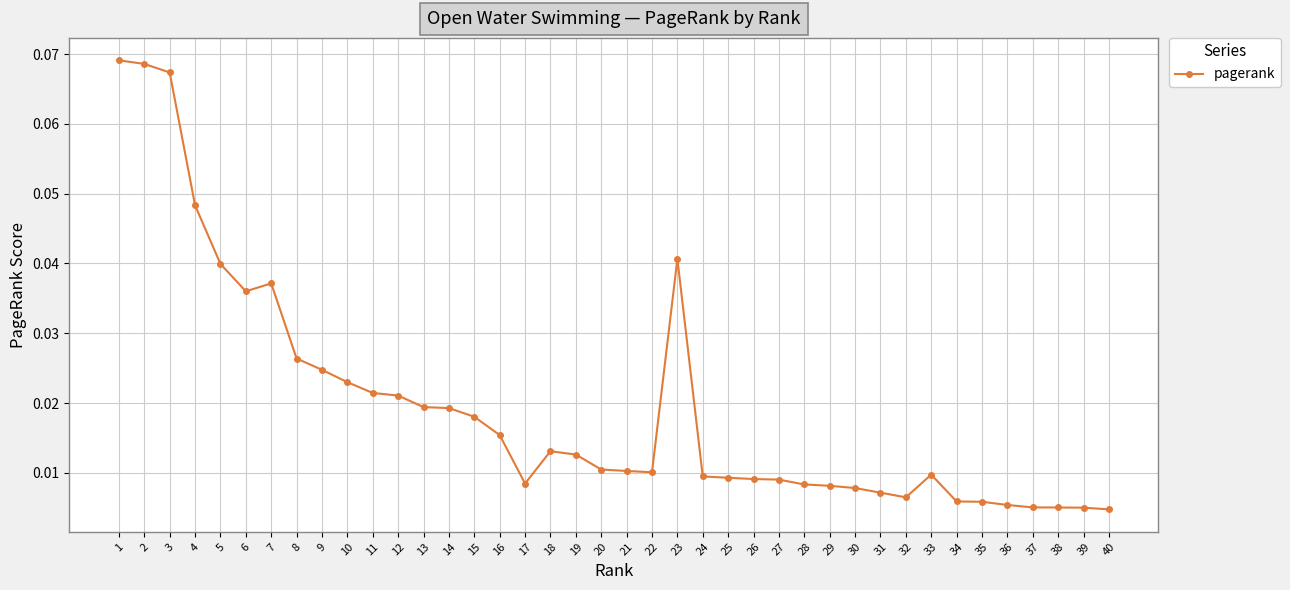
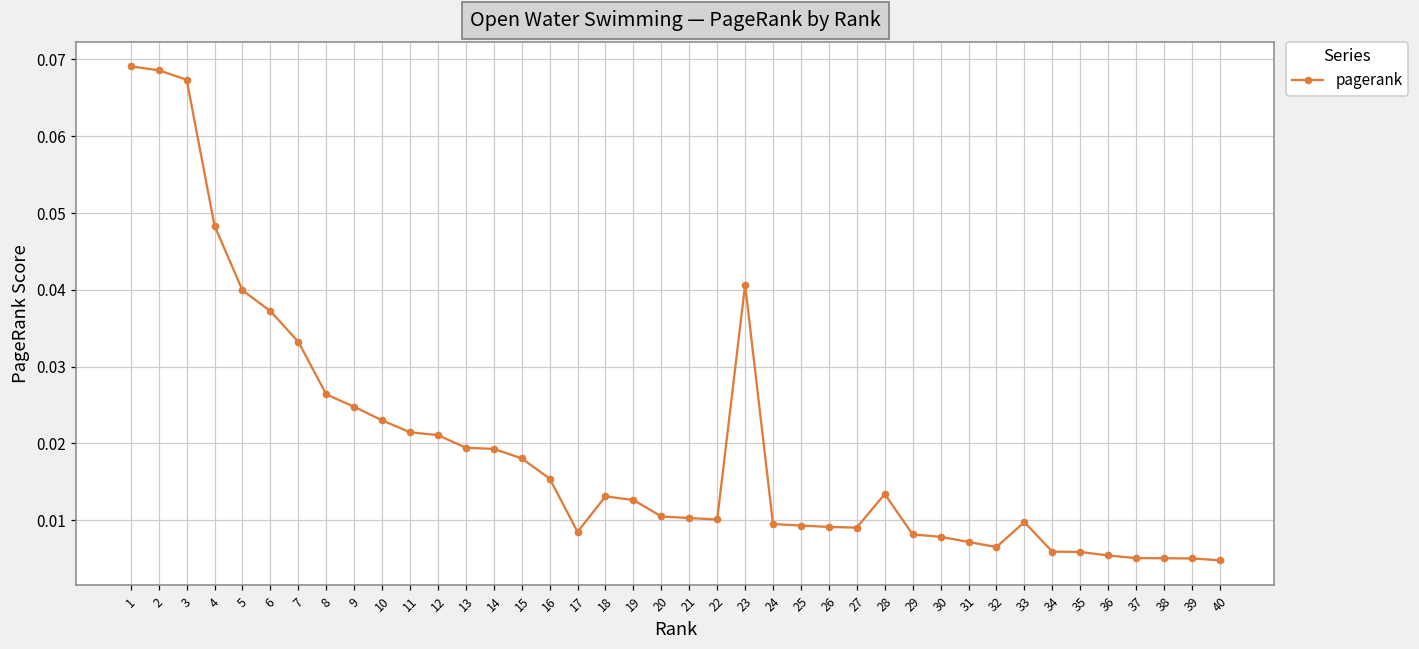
6: 0.036 -> 0.037
7: 0.037 -> 0.033
28: 0.008 -> 0.013
